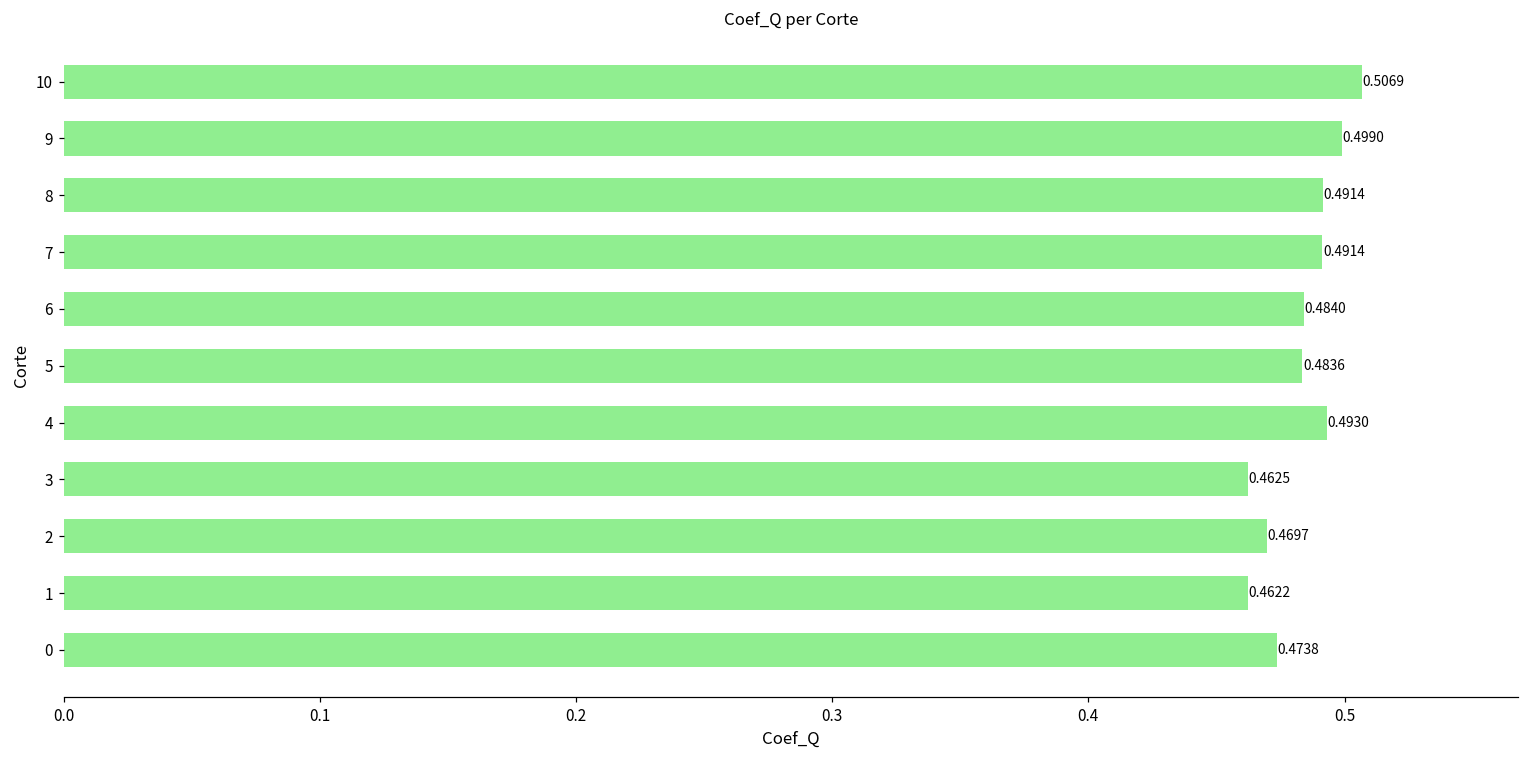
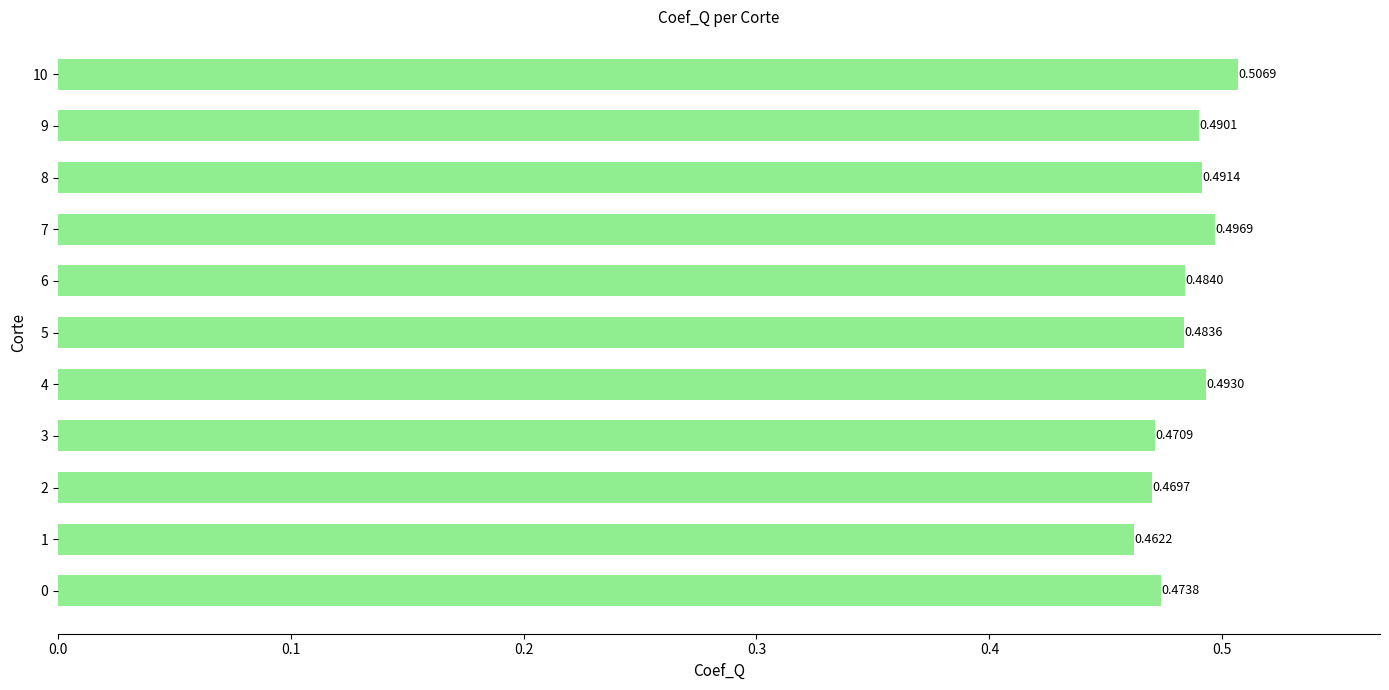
9: 0.4990 -> 0.4901
7: 0.4914 -> 0.4969
3: 0.4625 -> 0.4709
